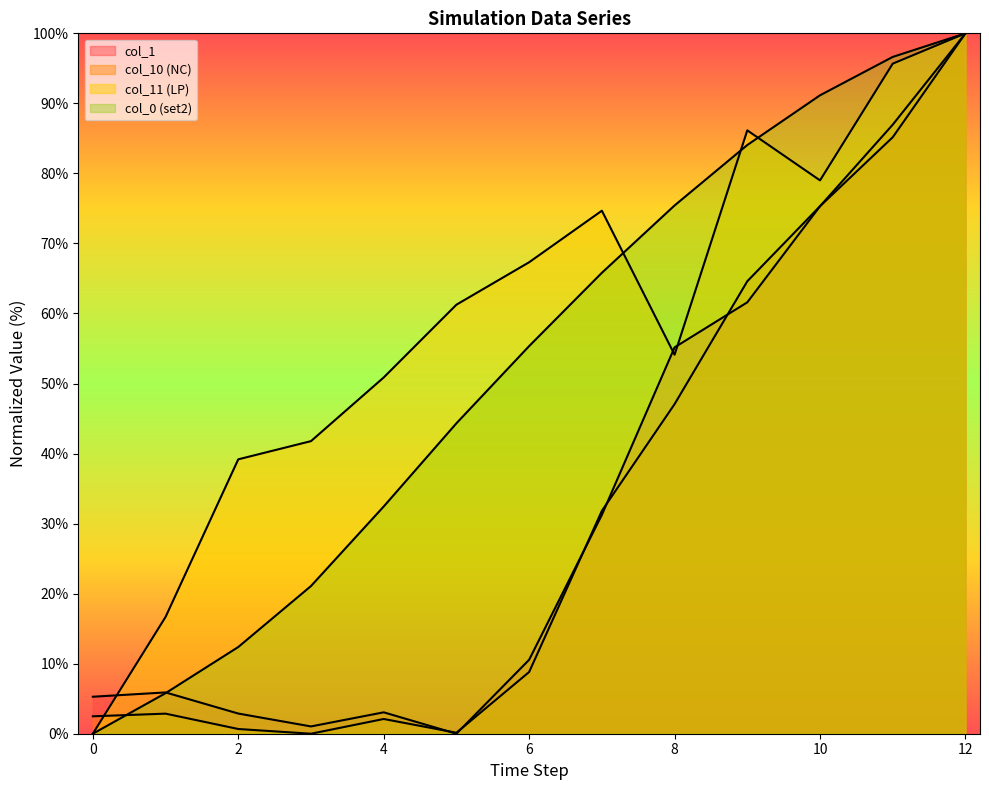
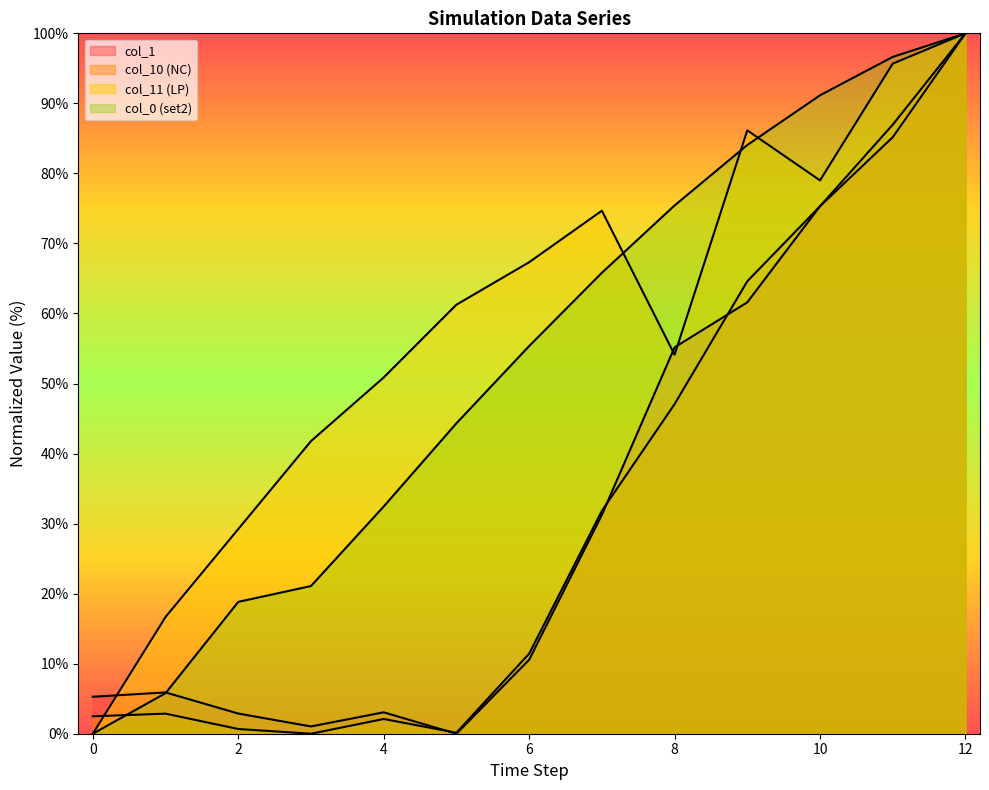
col_11 (LP), 2: 39% -> 29%
col_0 (set2), 2: 12% -> 19%
col_10 (NC), 6: 9% -> 11%
